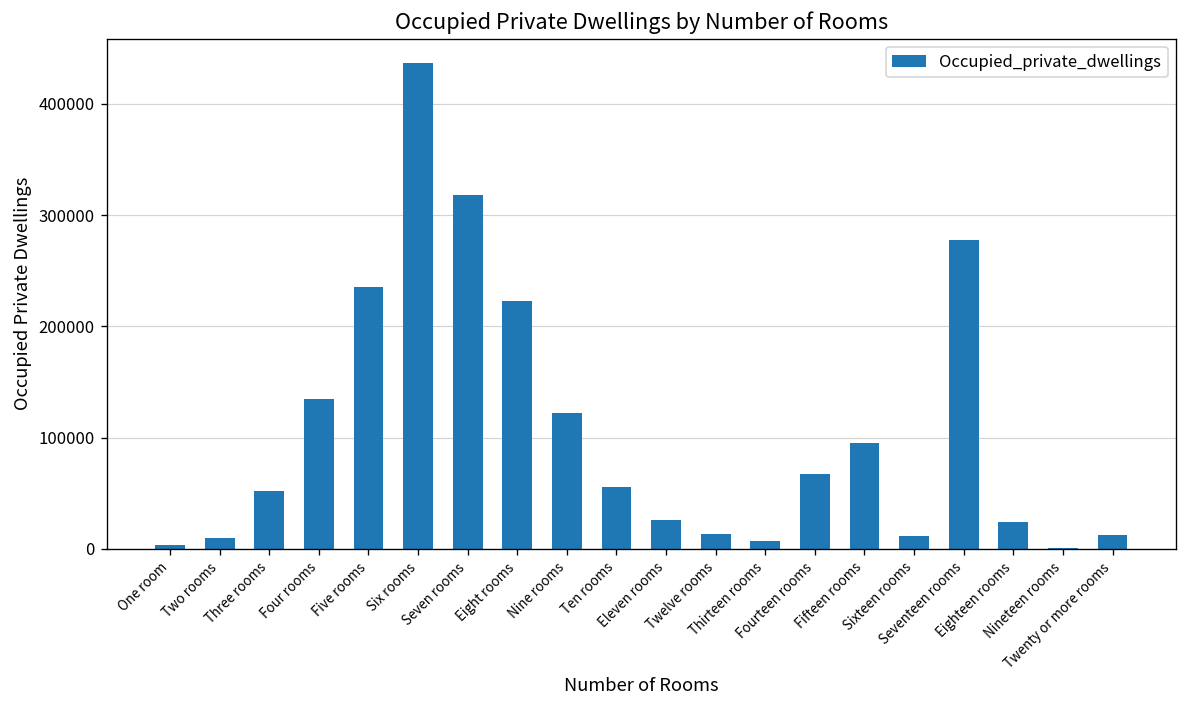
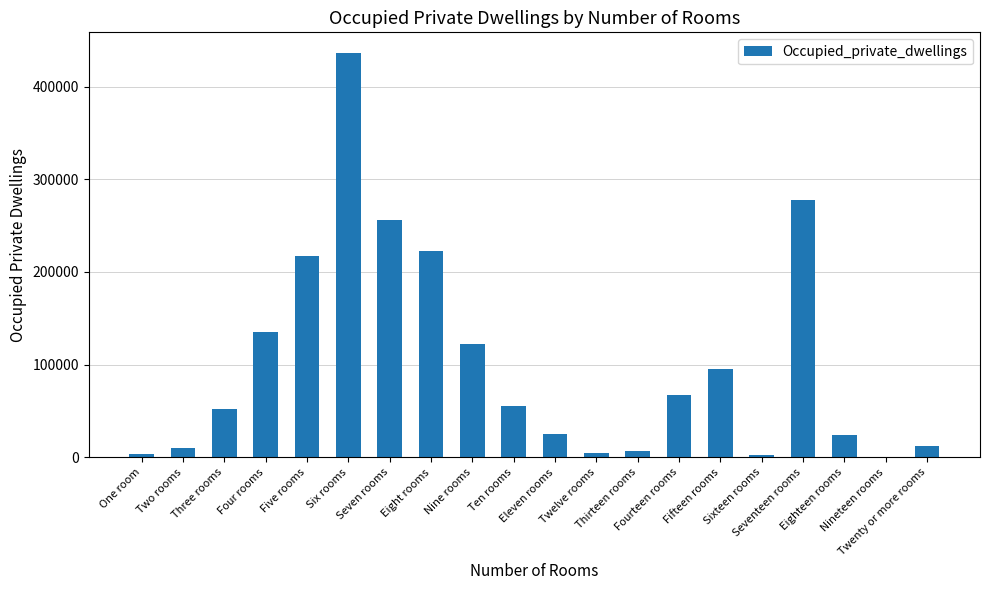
Five rooms: 240000 -> 220000
Seven rooms: 320000 -> 260000
Twelve rooms: 10000 -> 0
Sixteen rooms: 10000 -> 0
